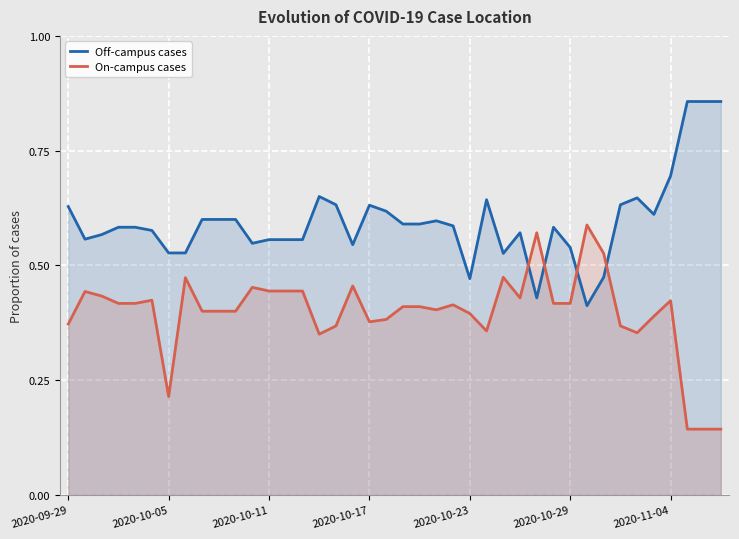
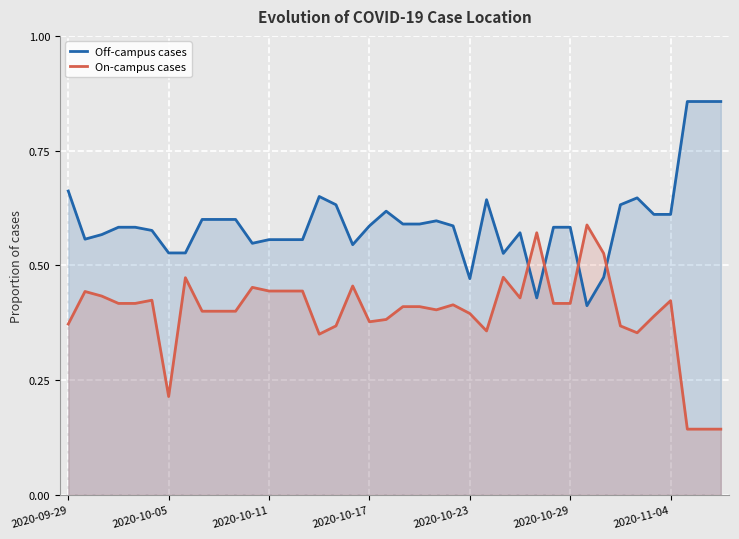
Off-campus cases, 2020-09-29: 0.63 -> 0.66
Off-campus cases, 2020-10-17: 0.63 -> 0.59
Off-campus cases, 2020-10-29: 0.54 -> 0.58
Off-campus cases, 2020-11-04: 0.70 -> 0.61
